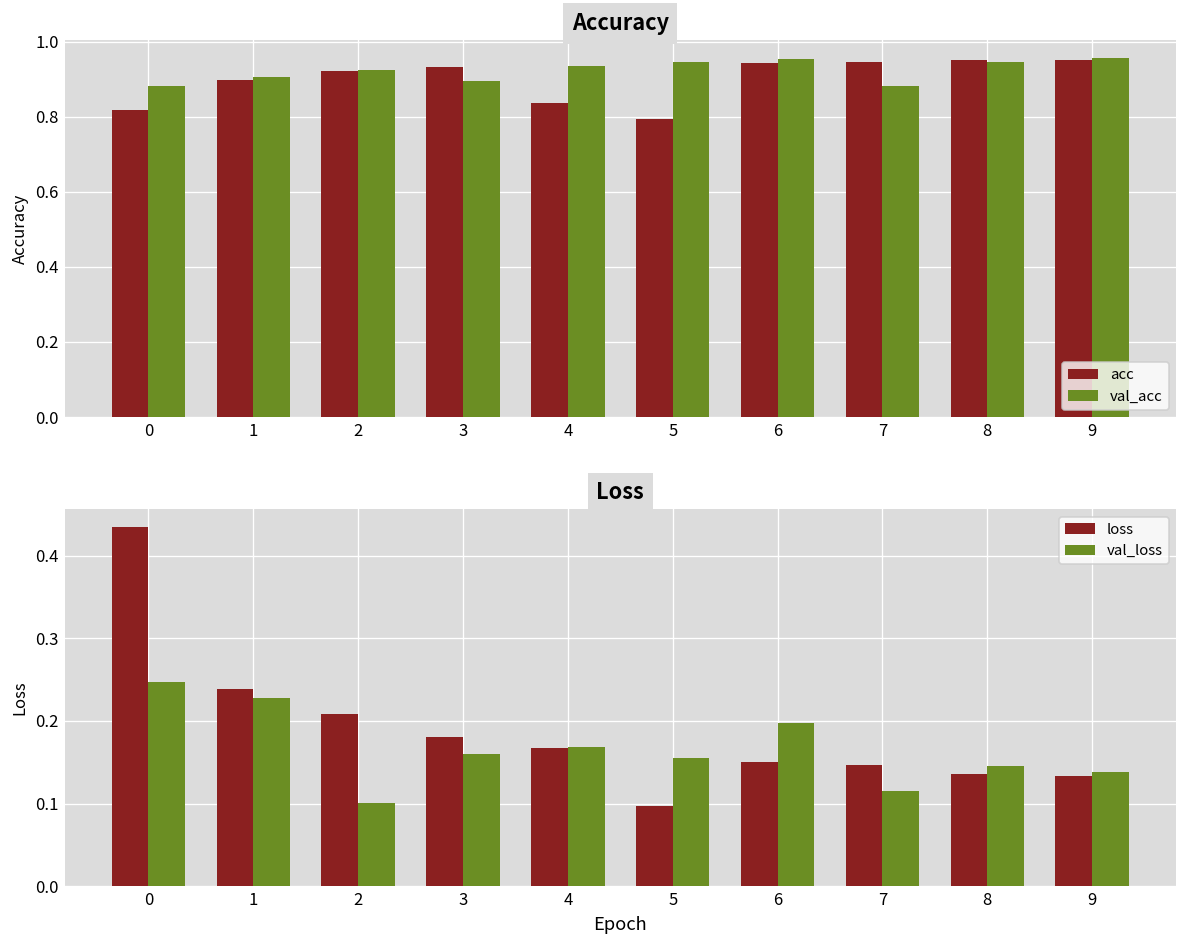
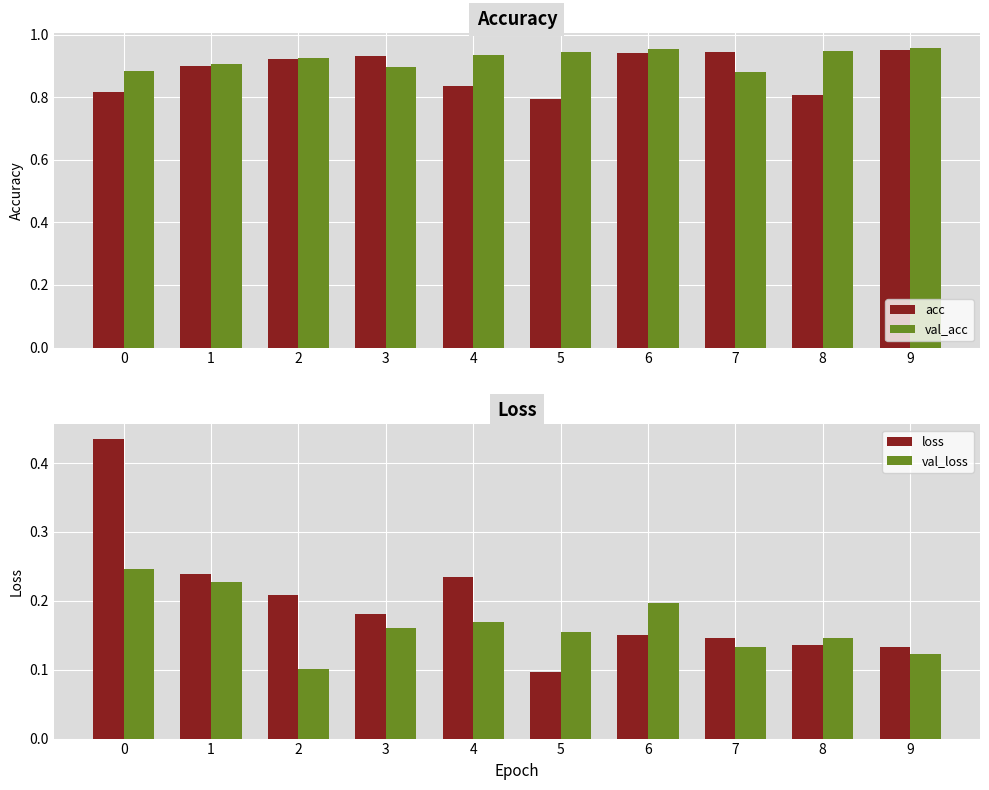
Accuracy, acc, 8: 0.95 -> 0.81
Loss, loss, 4: 0.17 -> 0.23
Loss, val_loss, 7: 0.12 -> 0.13
Loss, val_loss, 9: 0.14 -> 0.12
